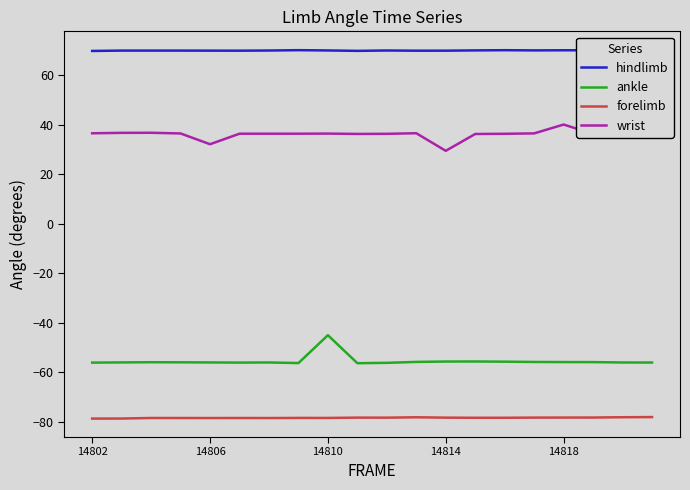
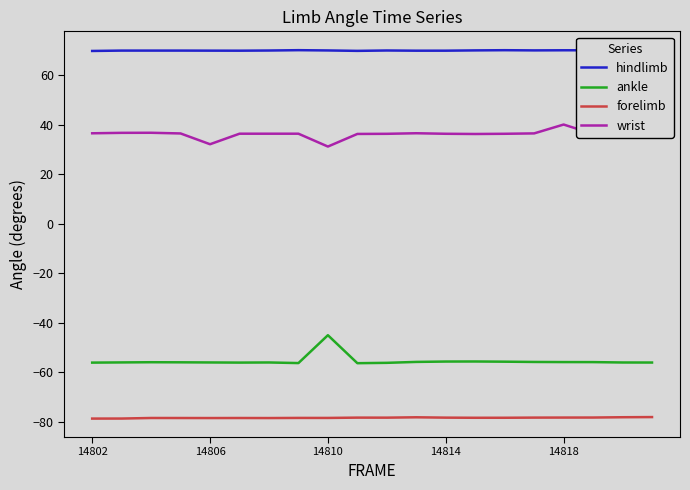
wrist, 14810: 36 -> 31
wrist, 14814: 29 -> 36
